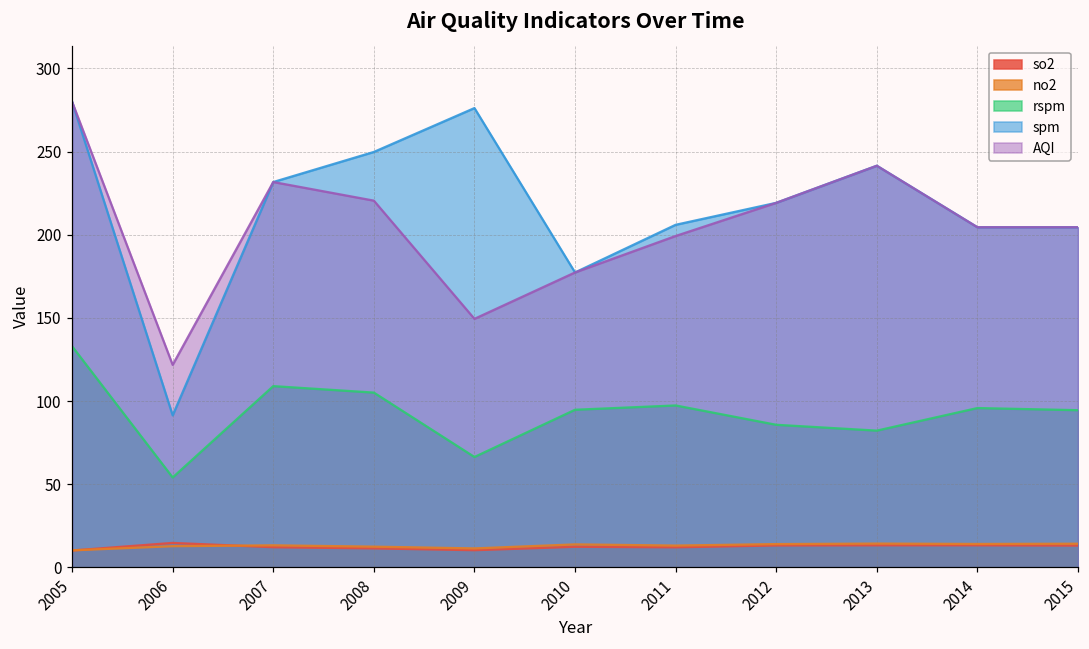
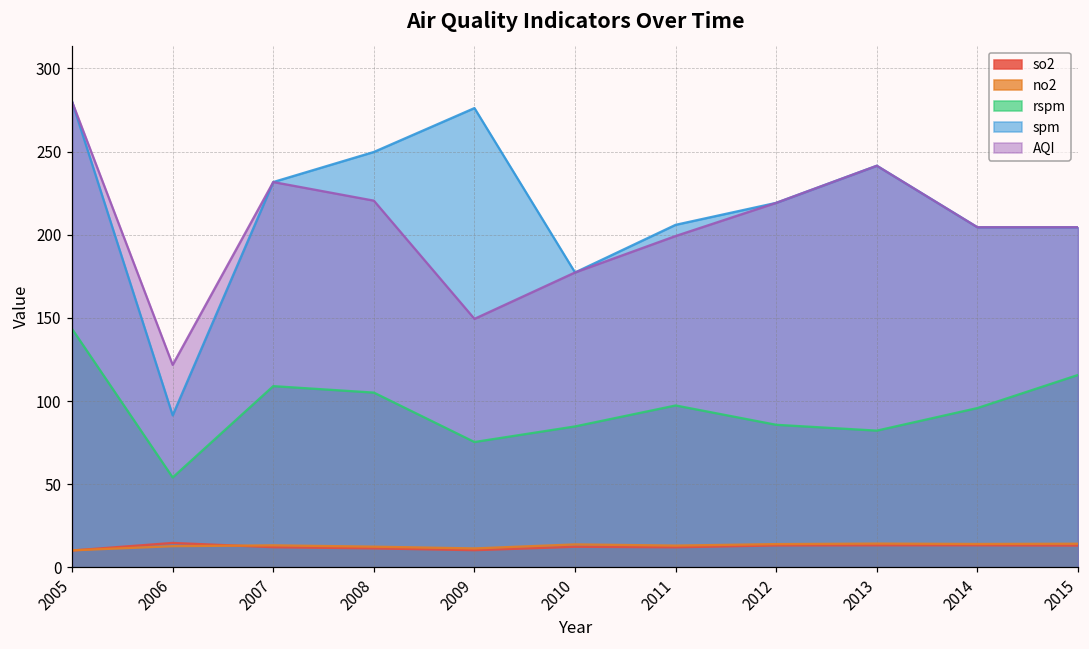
rspm, 2005: 133 -> 143
rspm, 2009: 66 -> 75
rspm, 2010: 95 -> 85
rspm, 2015: 95 -> 116
